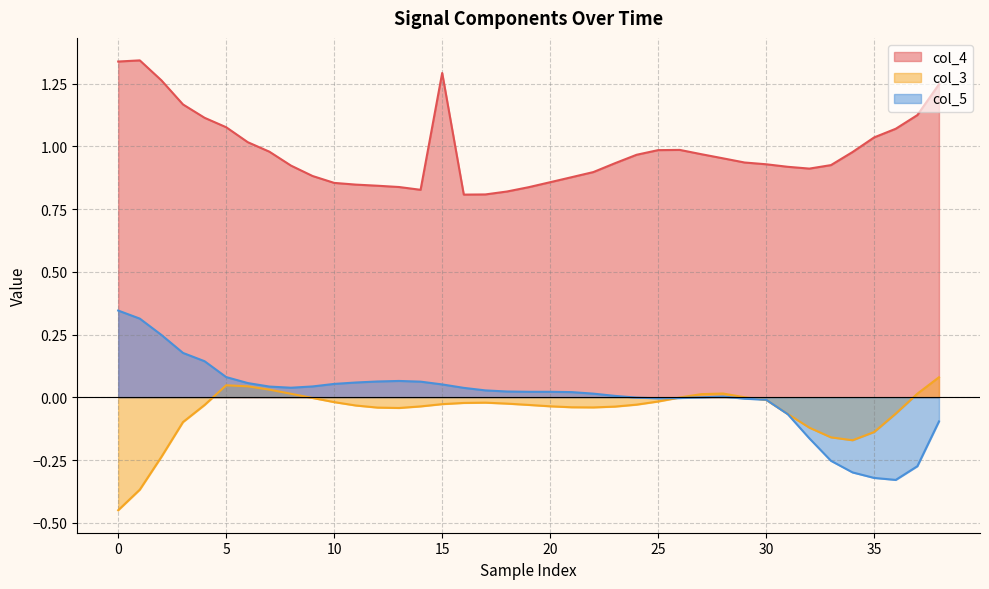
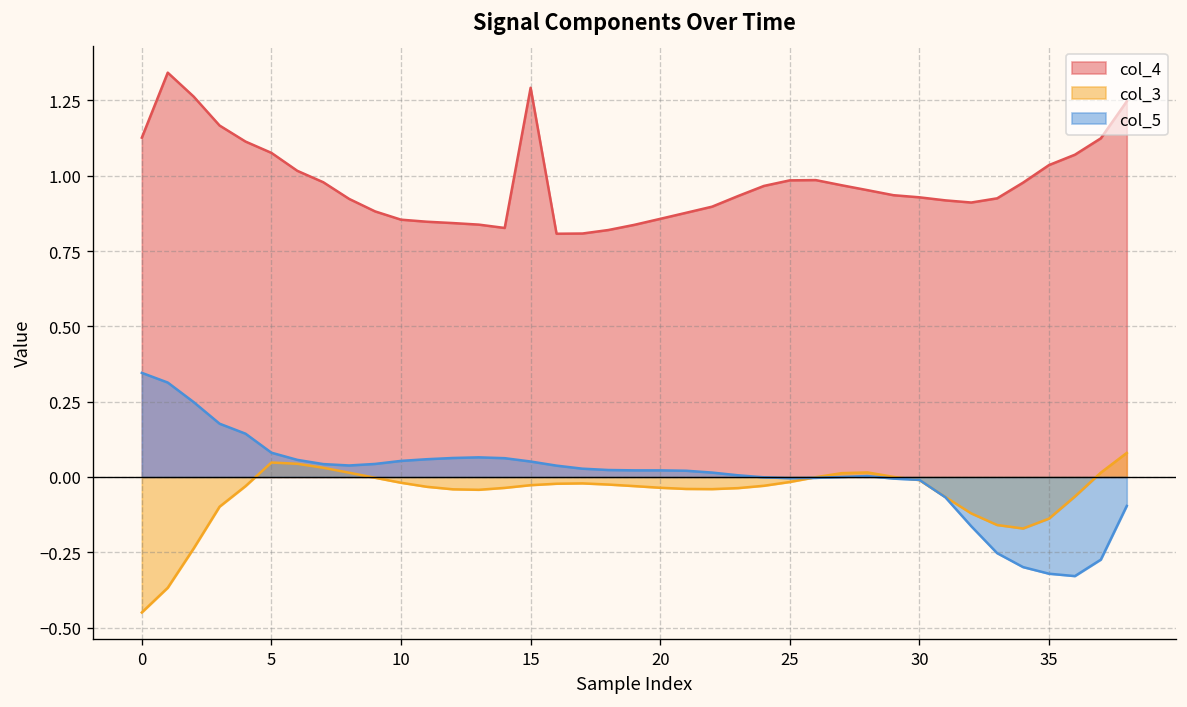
col_4, 0: 1.34 -> 1.13
